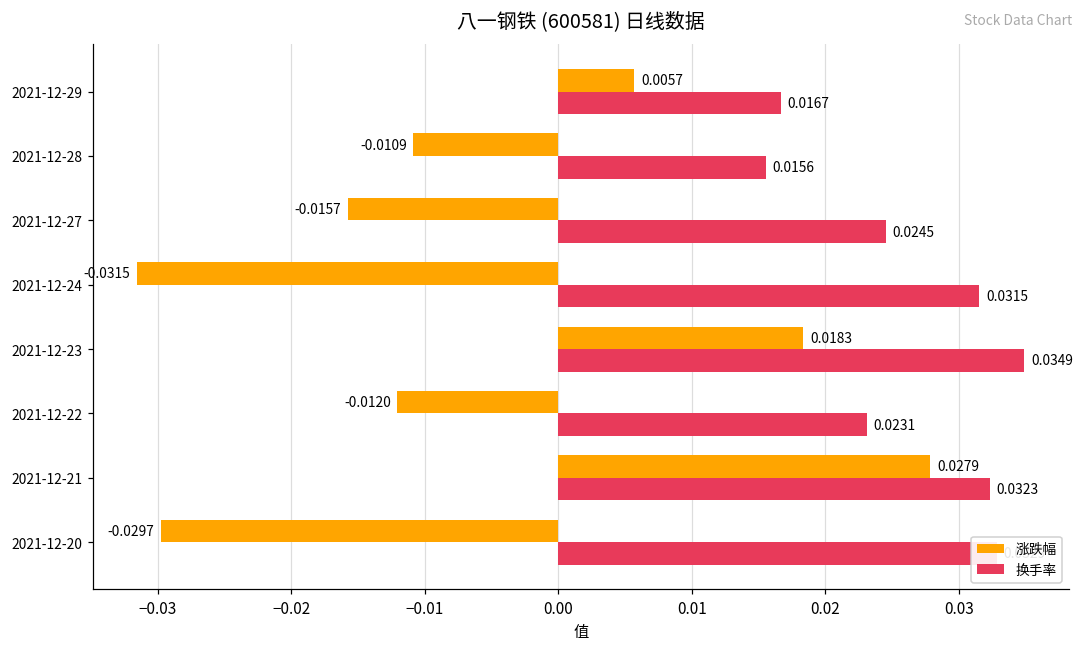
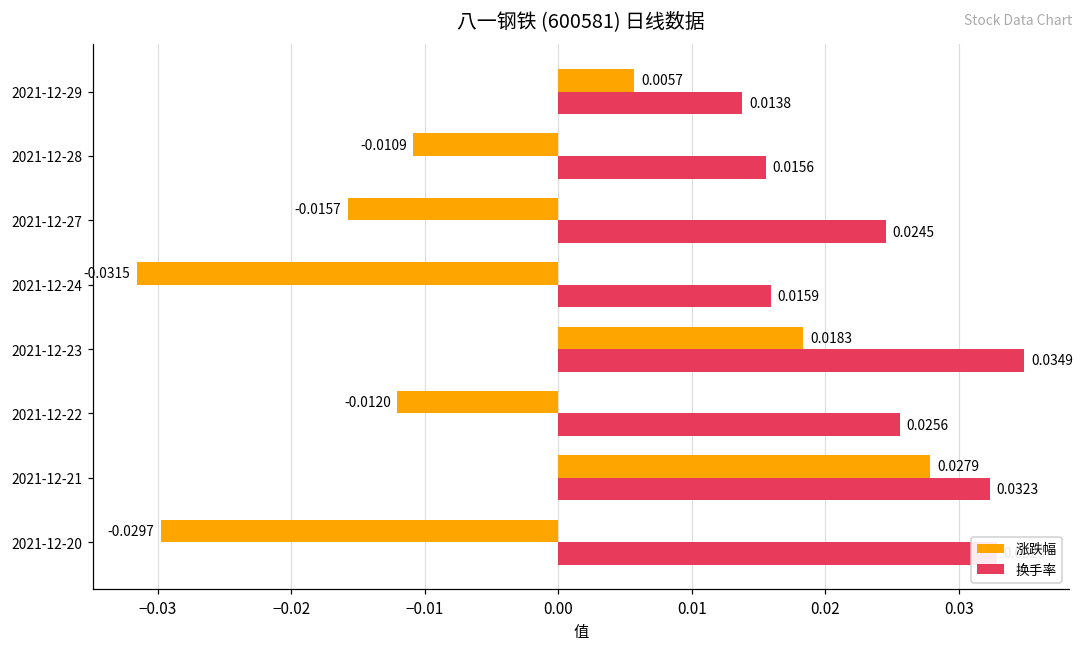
换手率, 2021-12-29: 0.0167 -> 0.0138
换手率, 2021-12-24: 0.0315 -> 0.0159
换手率, 2021-12-22: 0.0231 -> 0.0256
